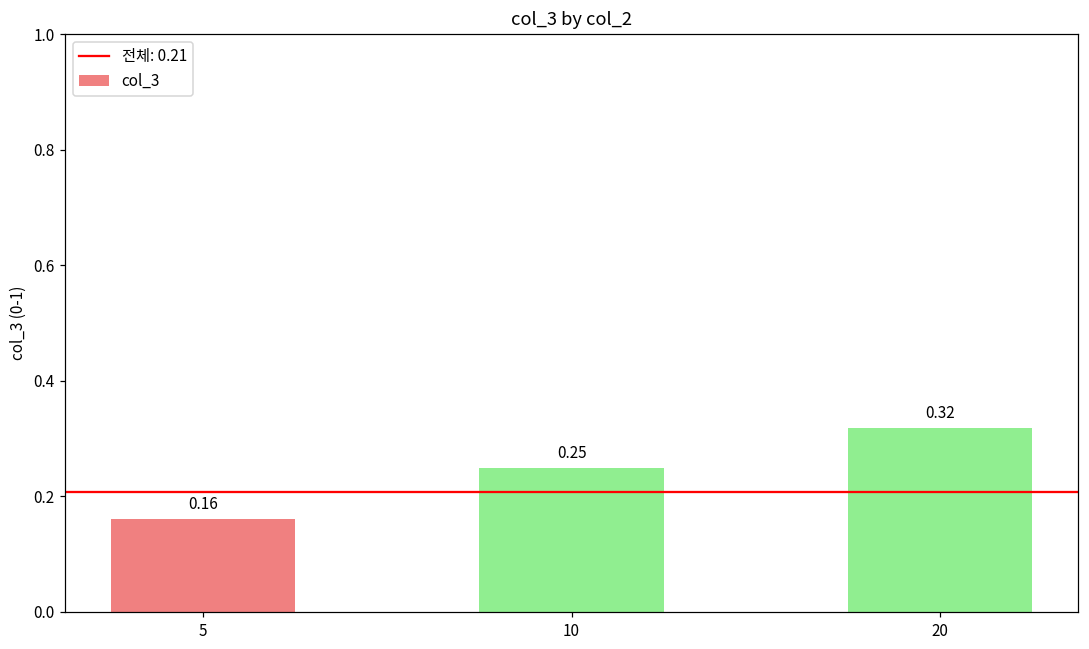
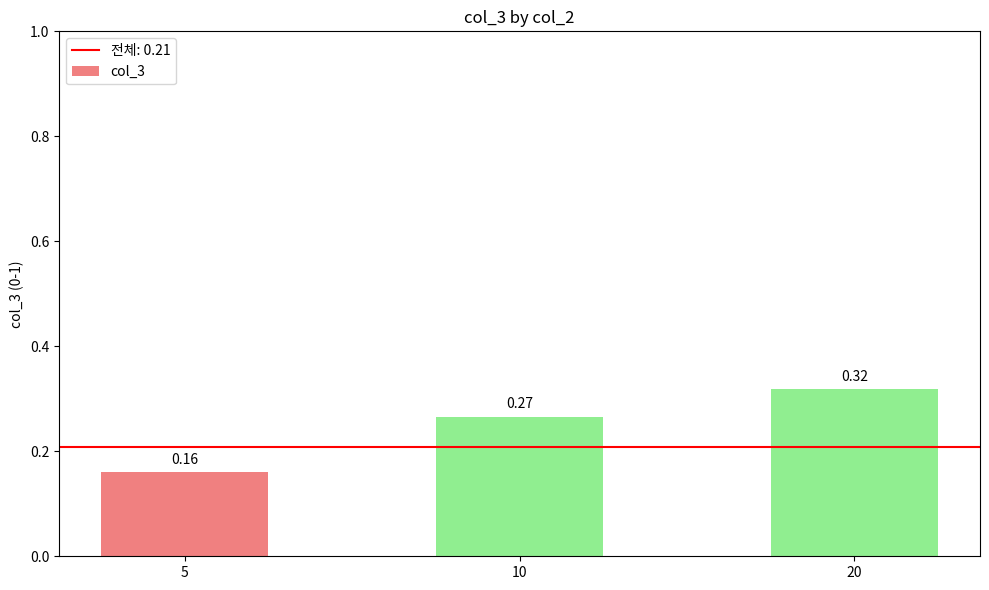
10: 0.25 -> 0.27
